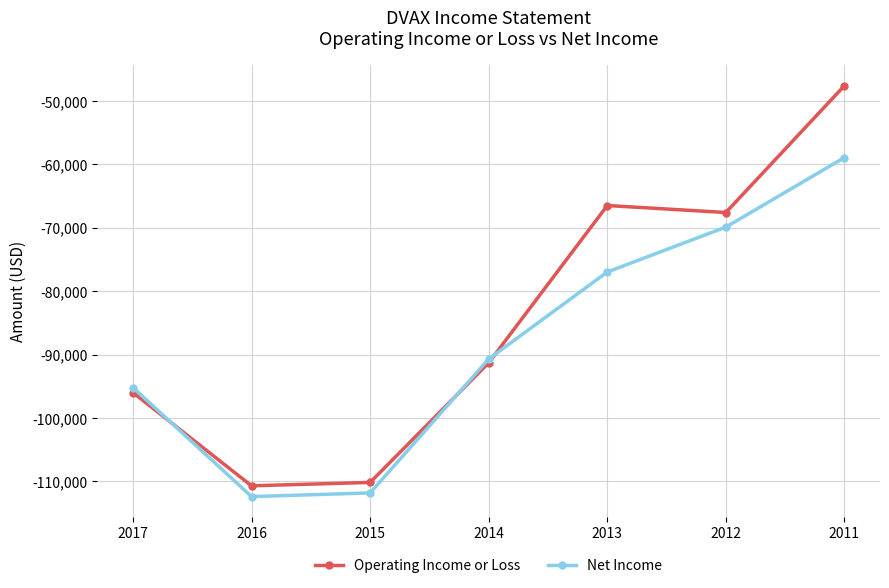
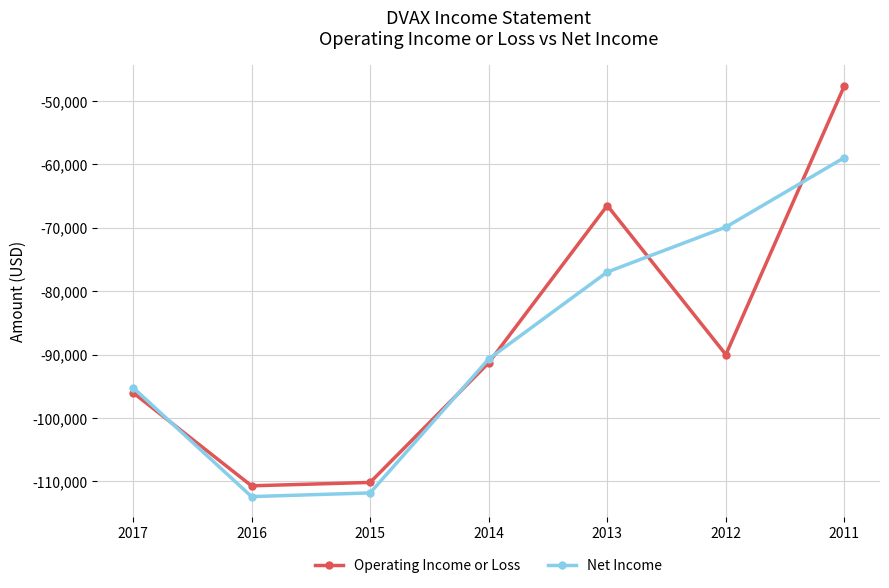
Operating Income or Loss, 2012: -68,000 -> -90,000
